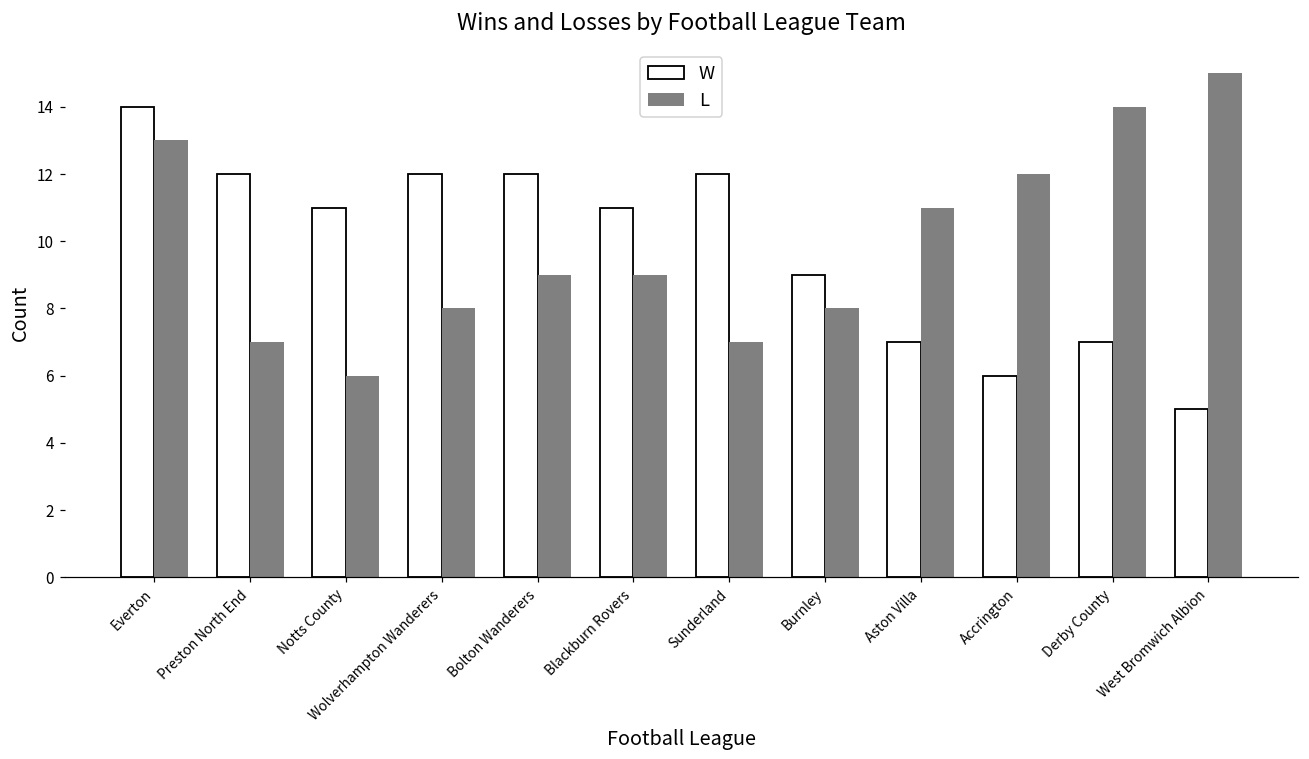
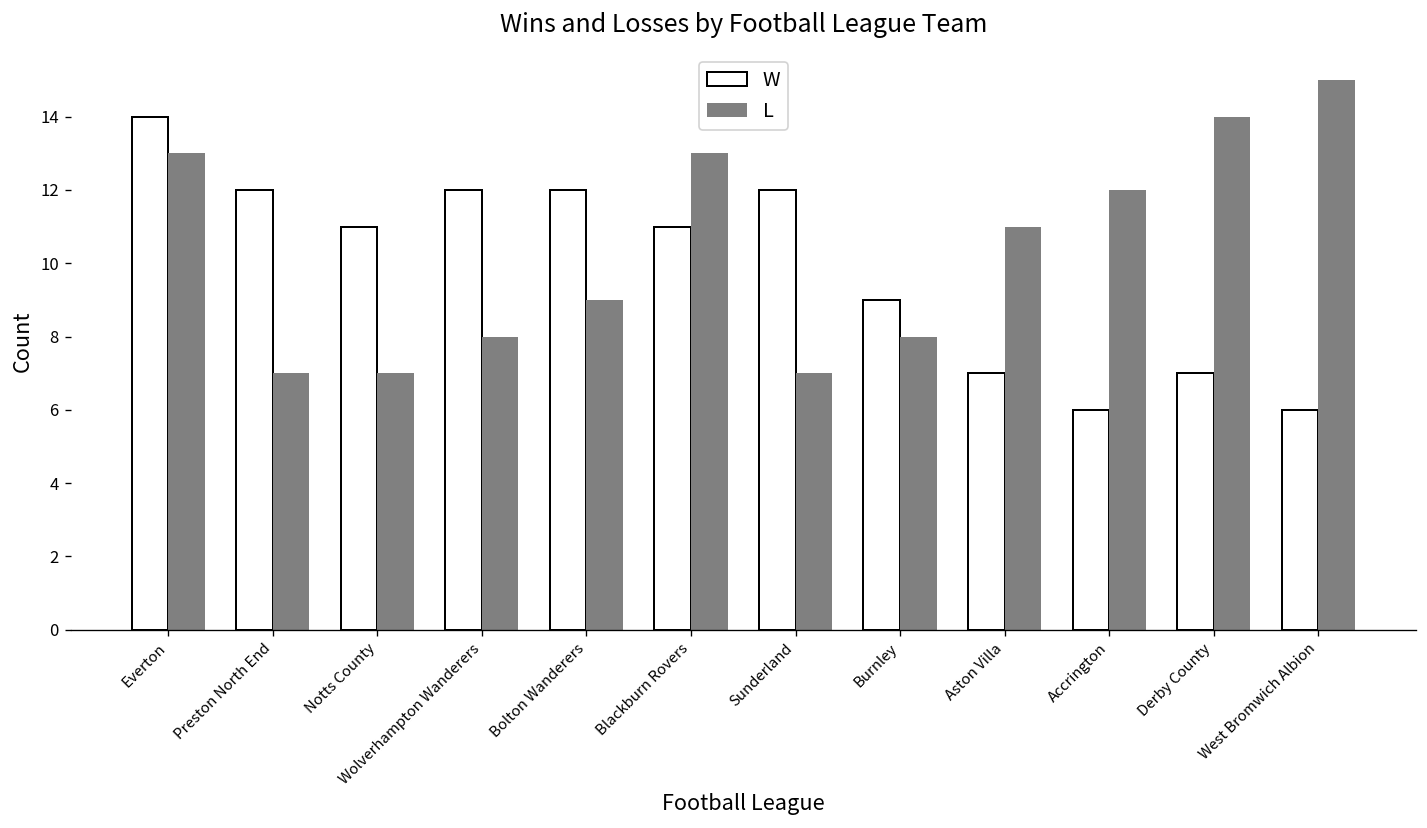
L, Notts County: 6 -> 7
L, Blackburn Rovers: 9 -> 13
W, West Bromwich Albion: 5 -> 6
